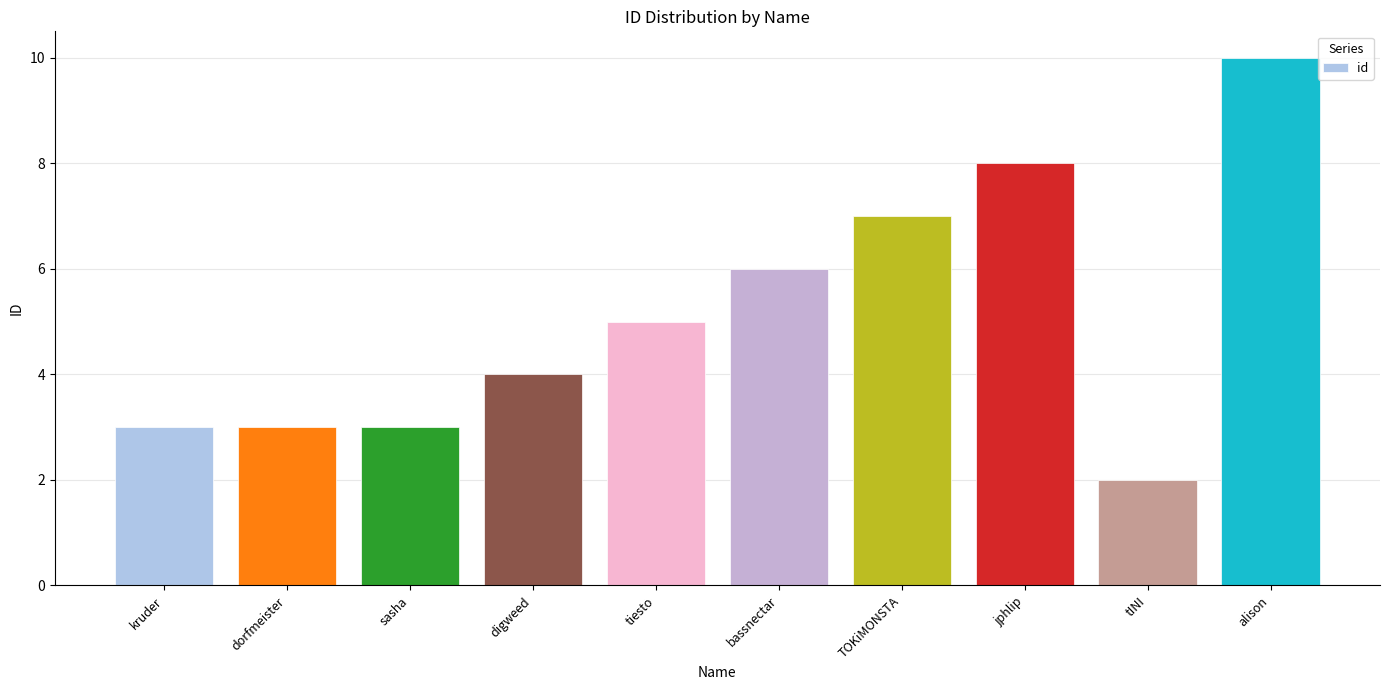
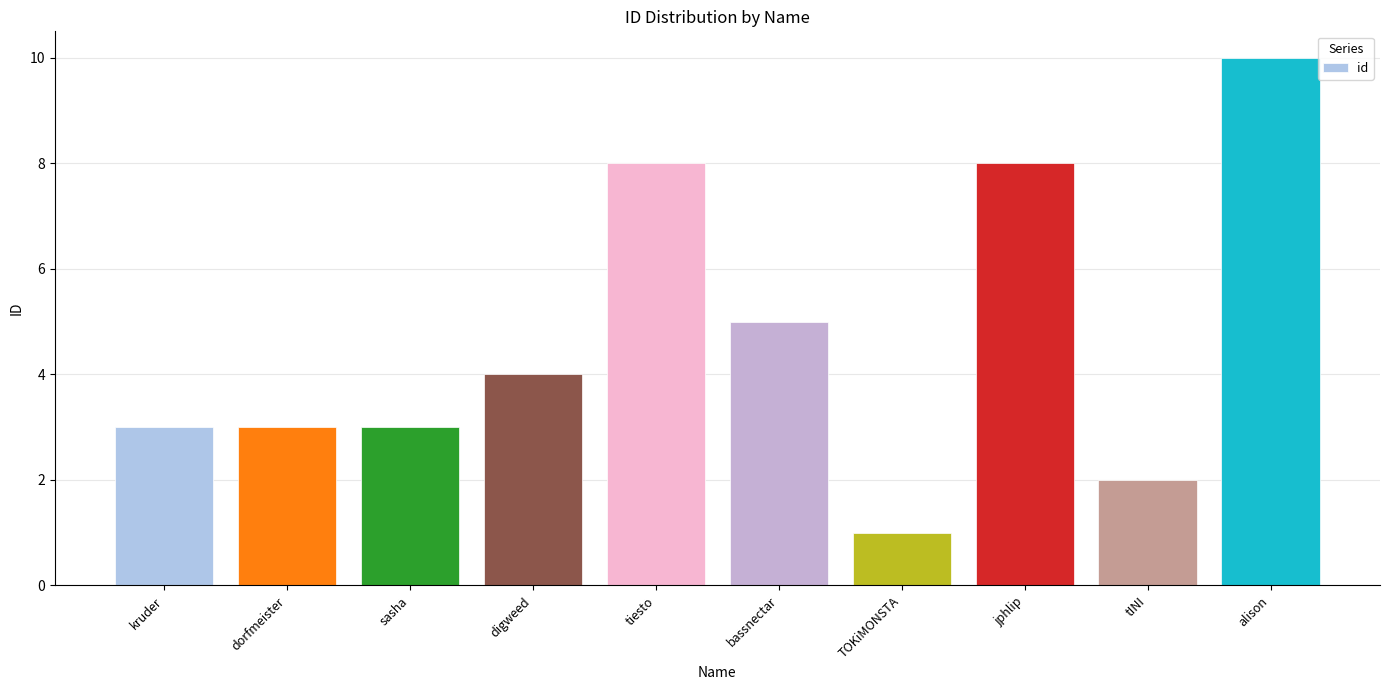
tiesto: 5 -> 8
bassnectar: 6 -> 5
TOKiMONSTA: 7 -> 1
